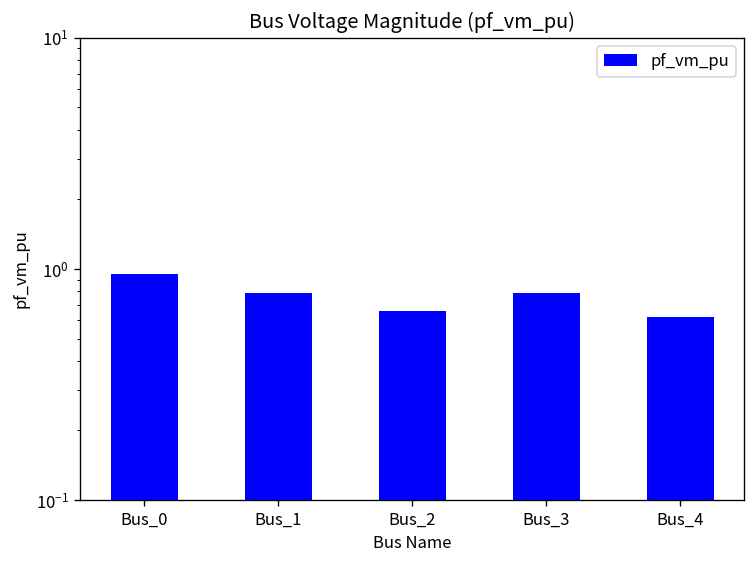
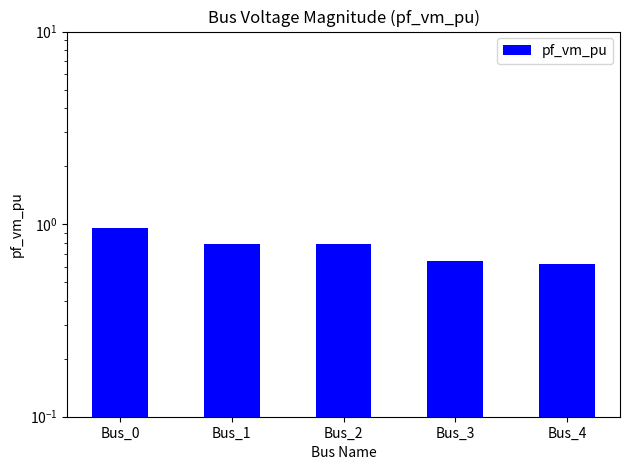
Bus_2: 0.66 -> 0.78
Bus_3: 0.78 -> 0.65
